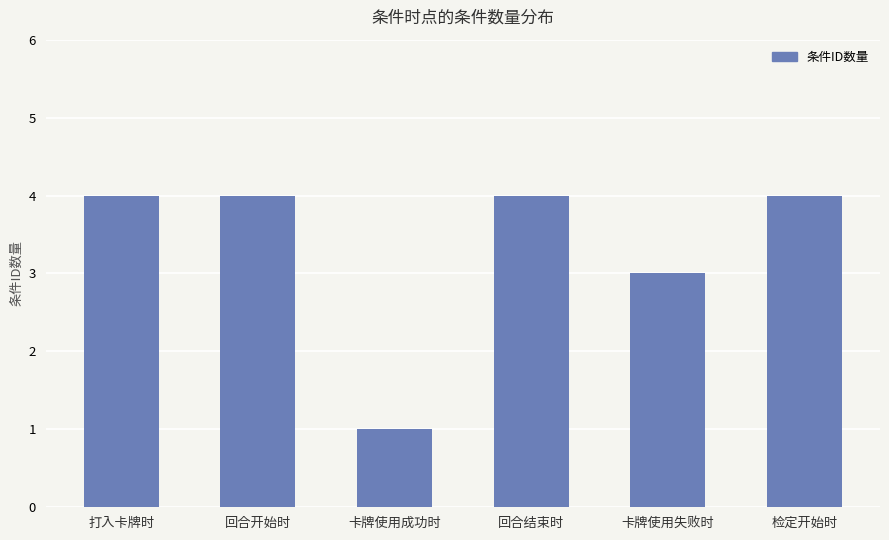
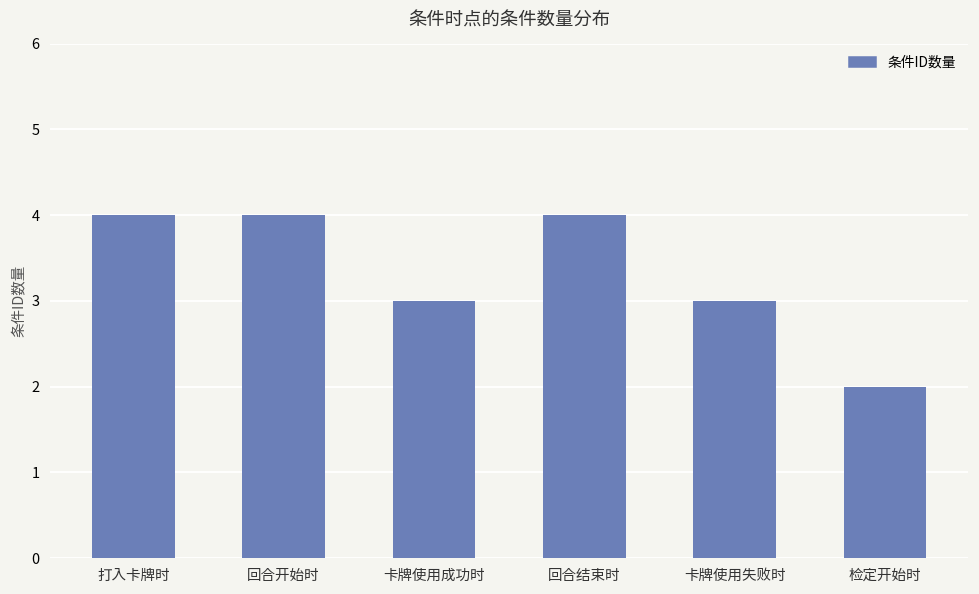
卡牌使用成功时: 1 -> 3
检定开始时: 4 -> 2
